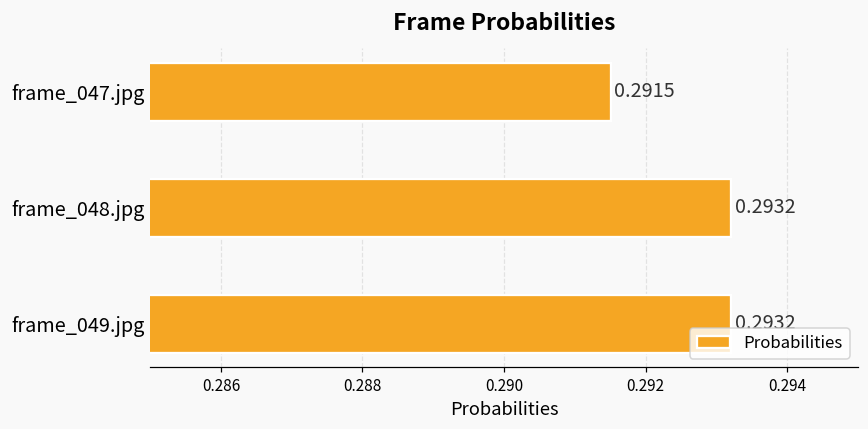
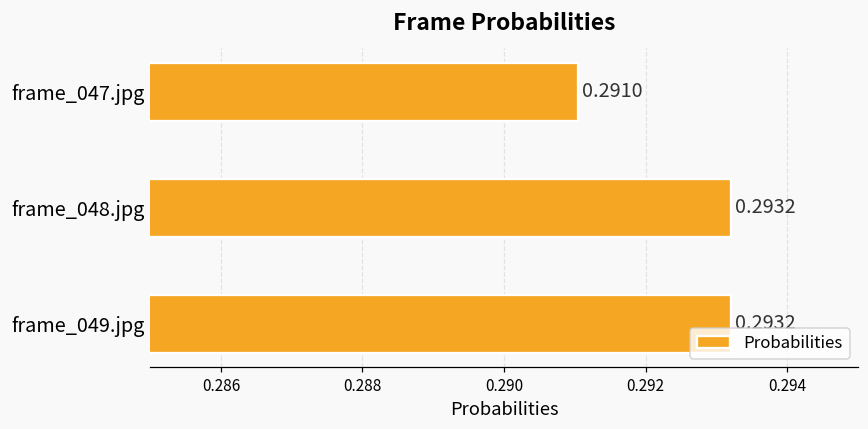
frame_047.jpg: 0.2915 -> 0.2910
